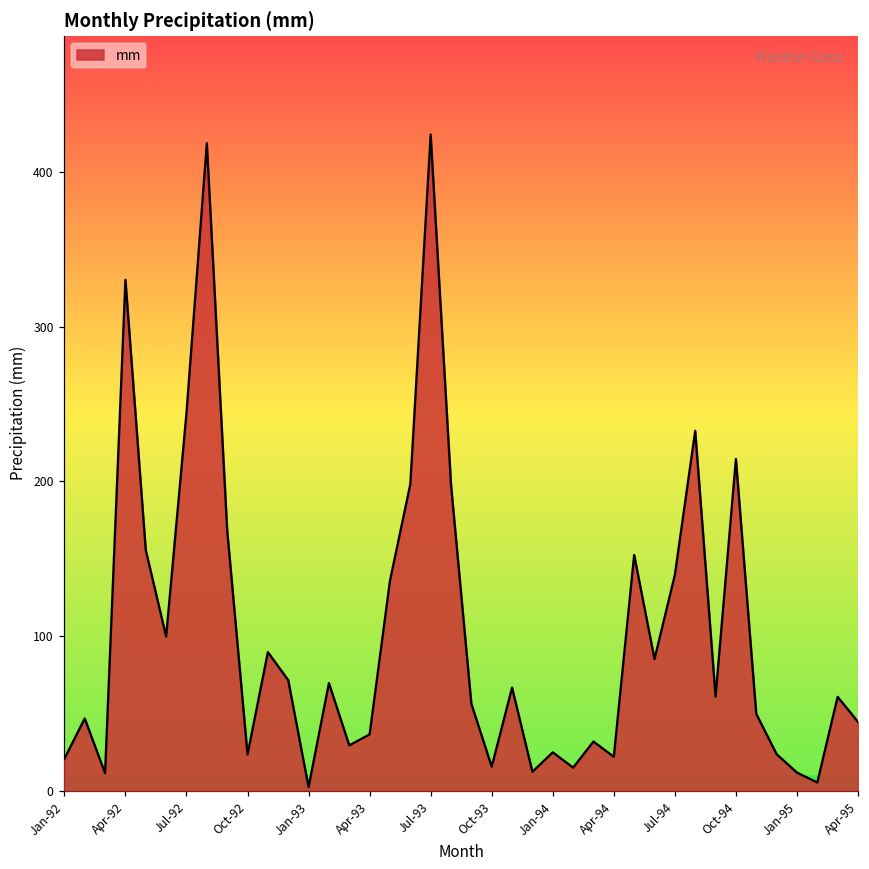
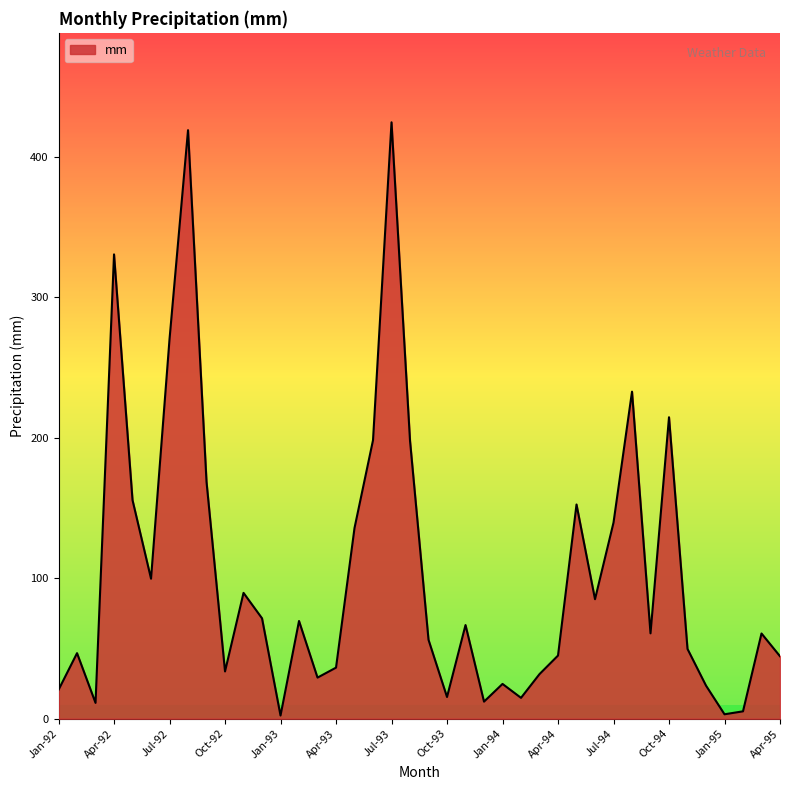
Jul-92: 244 -> 270
Oct-92: 23 -> 34
Apr-94: 22 -> 45
Jan-95: 12 -> 3
